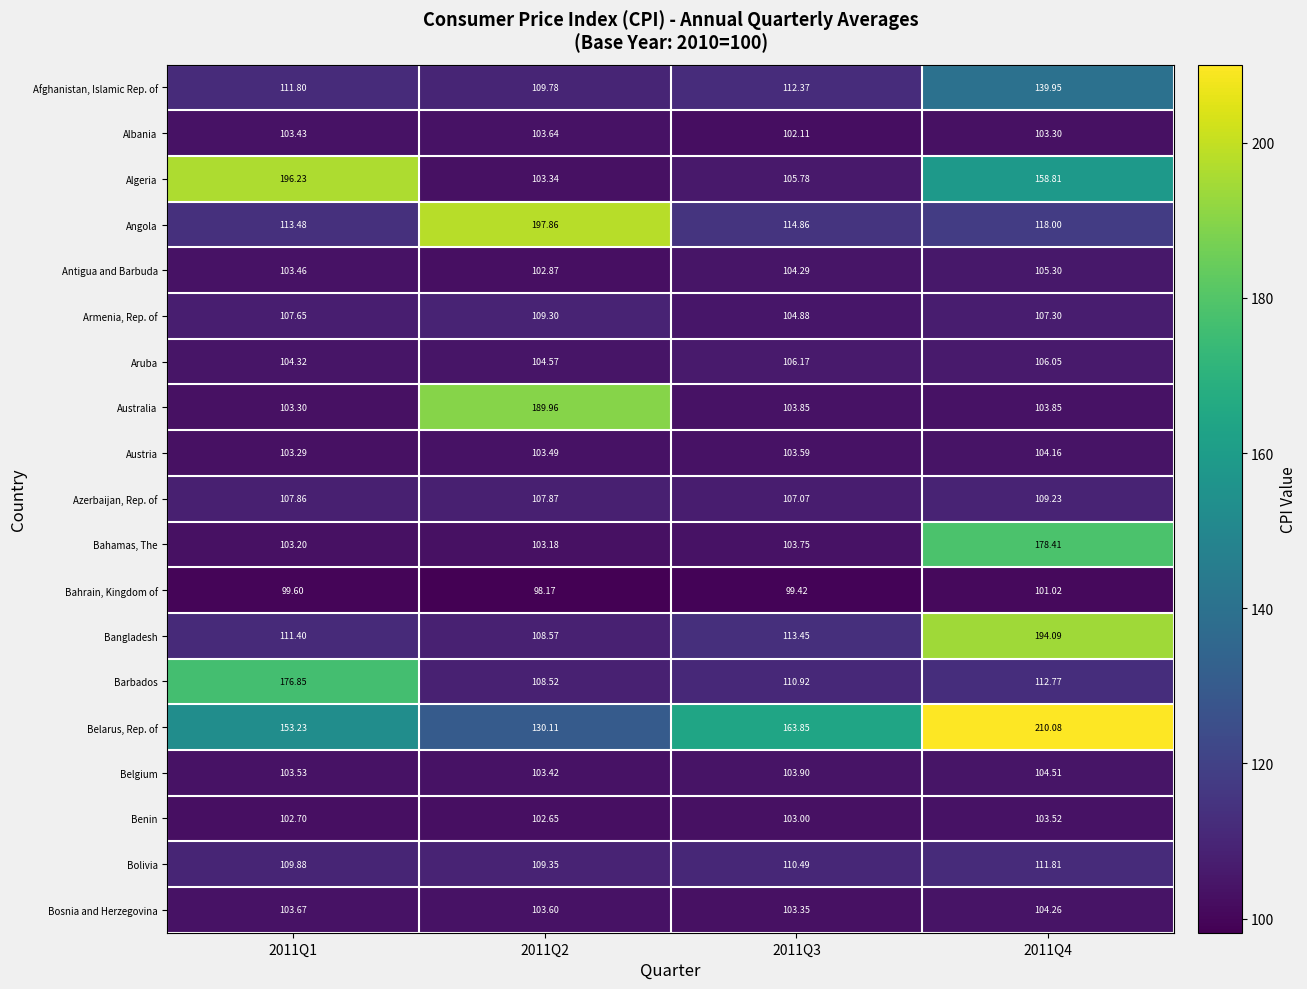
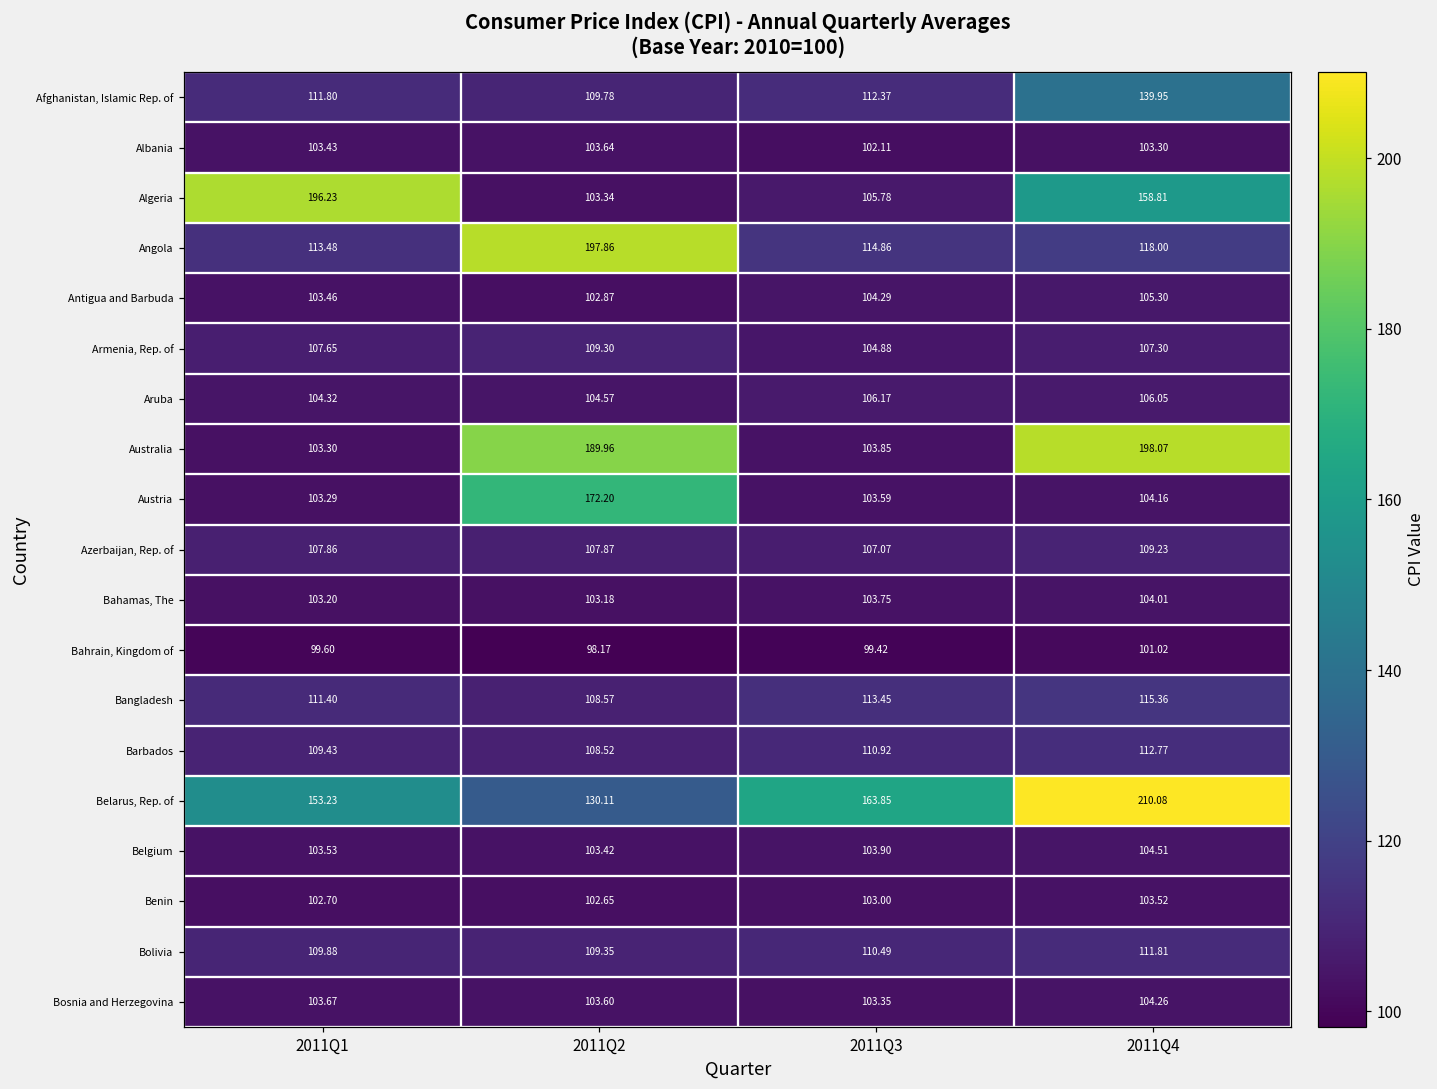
Australia, 2011Q4: 103.85 -> 198.07
Austria, 2011Q2: 103.49 -> 172.20
Bahamas, The, 2011Q4: 178.41 -> 104.01
Bangladesh, 2011Q4: 194.09 -> 115.36
Barbados, 2011Q1: 176.85 -> 109.43
